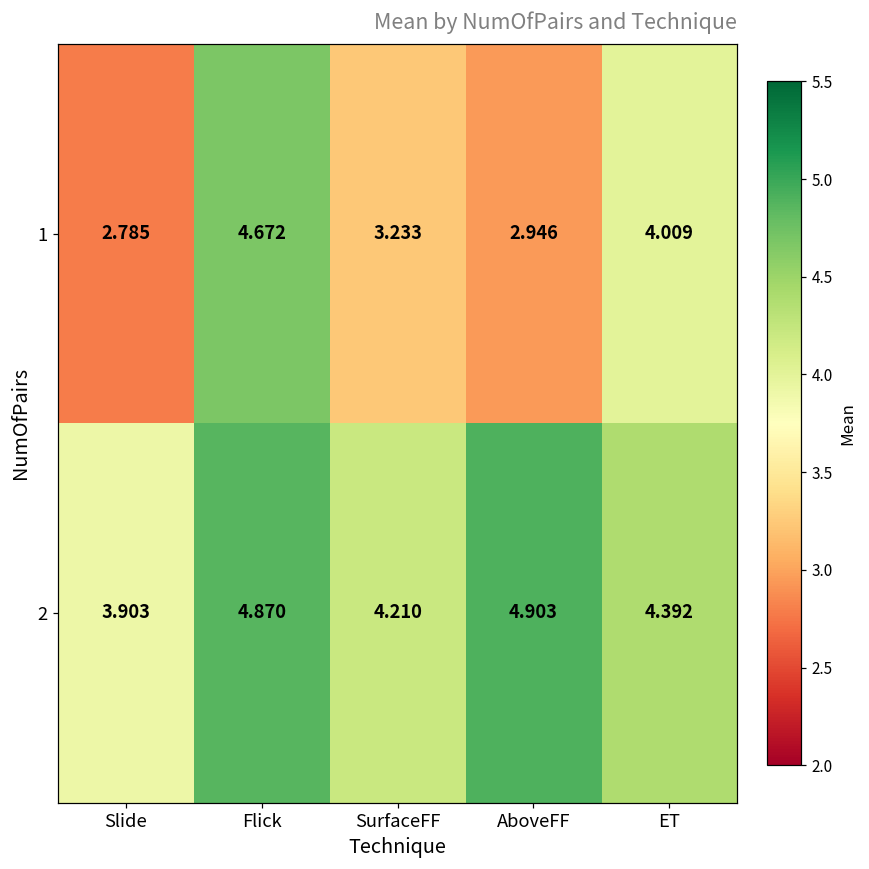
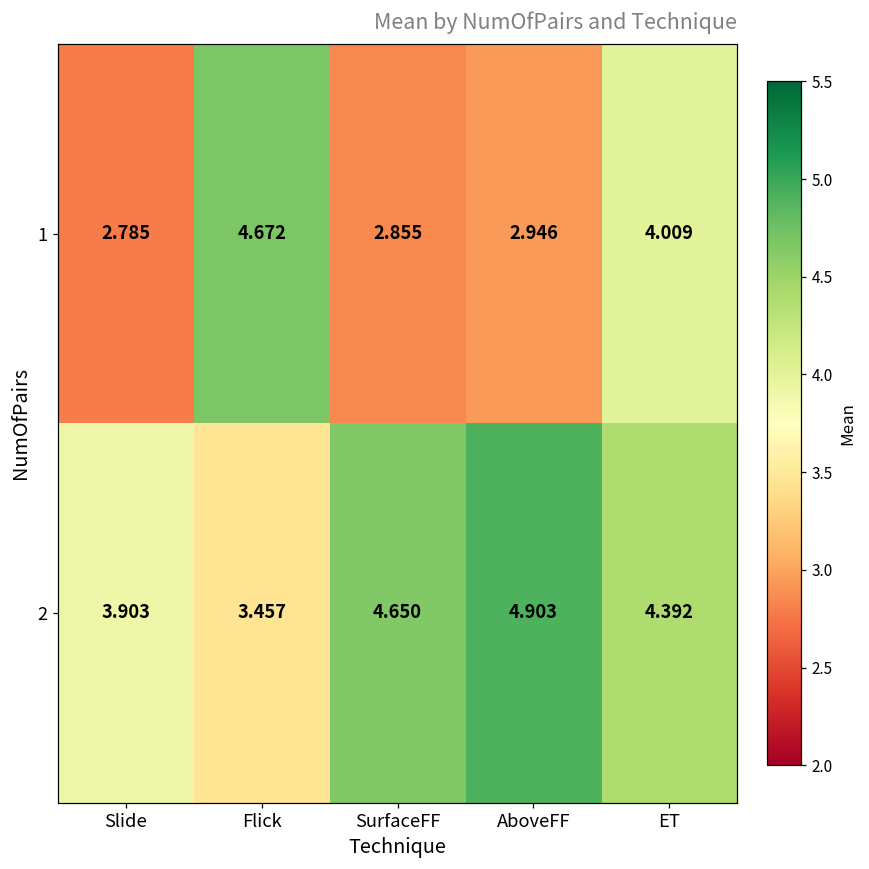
1, SurfaceFF: 3.233 -> 2.855
2, Flick: 4.870 -> 3.457
2, SurfaceFF: 4.210 -> 4.650
